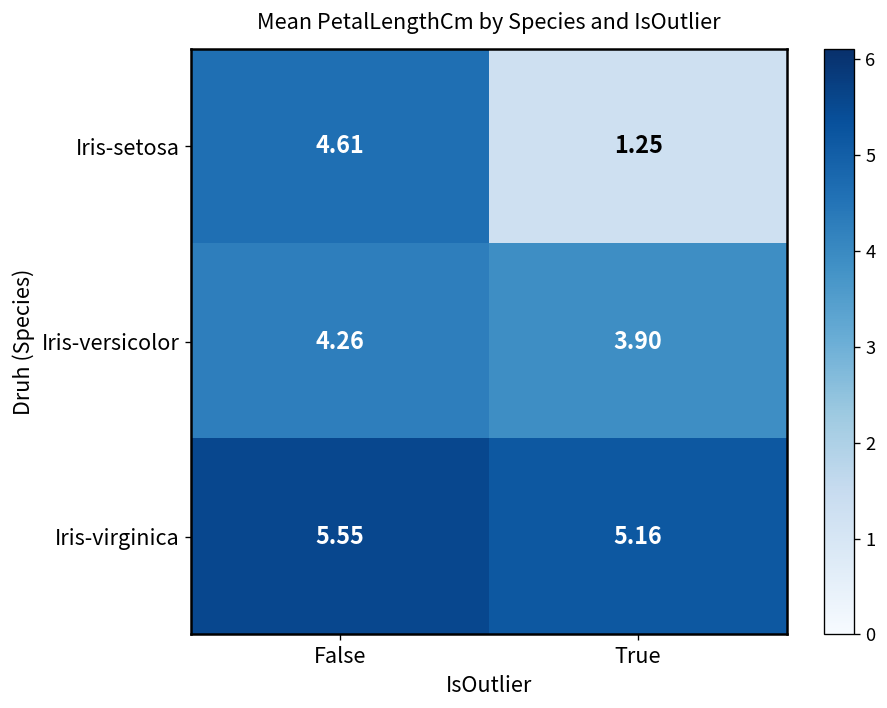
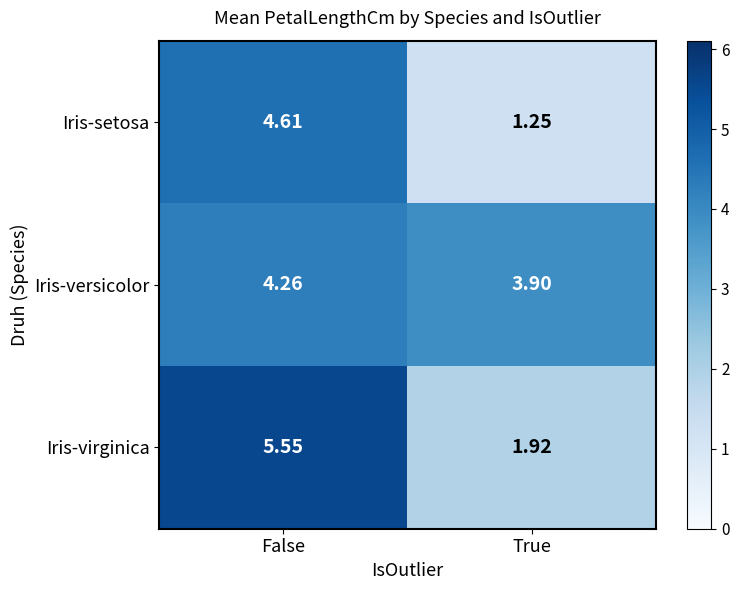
Iris-virginica, True: 5.16 -> 1.92
